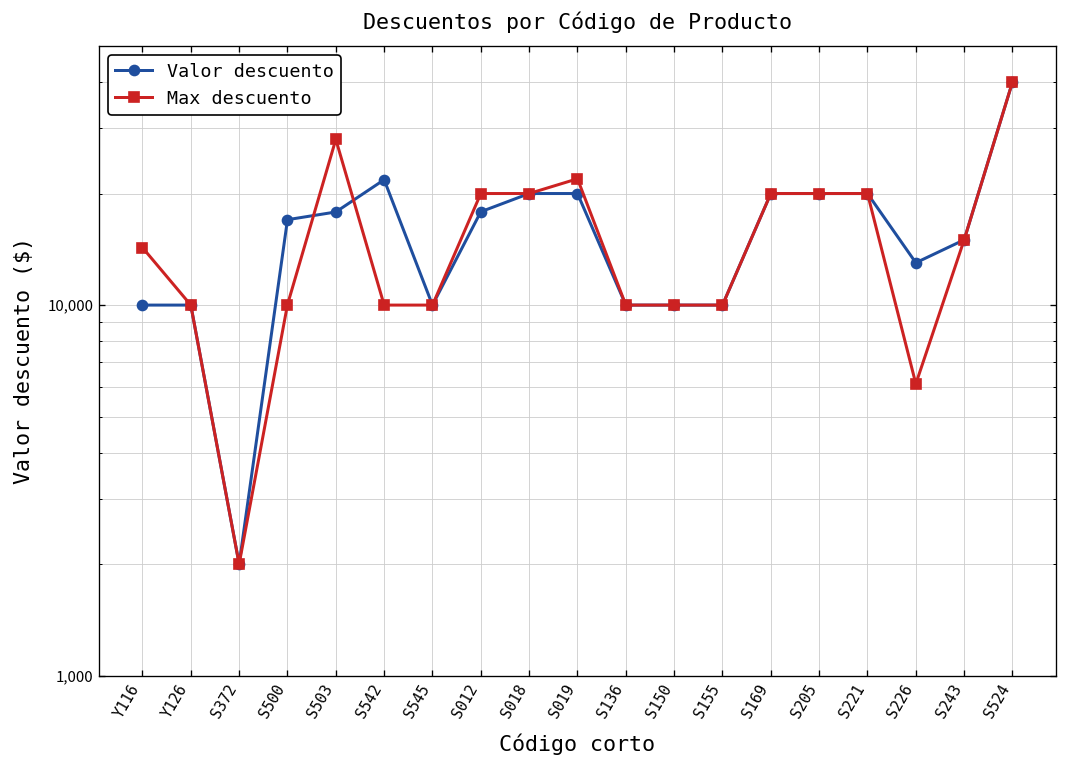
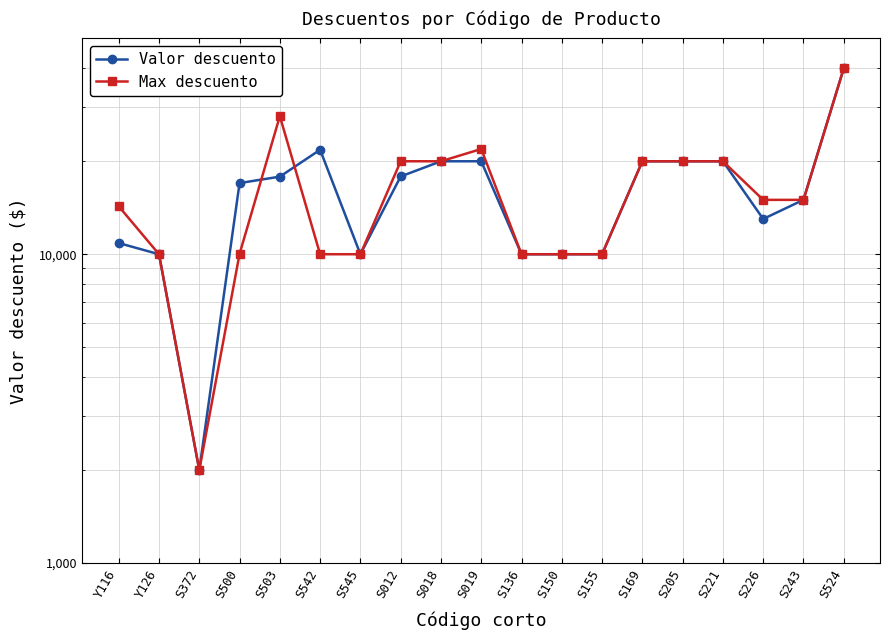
Valor descuento, Y116: 10,000 -> 10,900
Max descuento, S226: 6,100 -> 15,000
